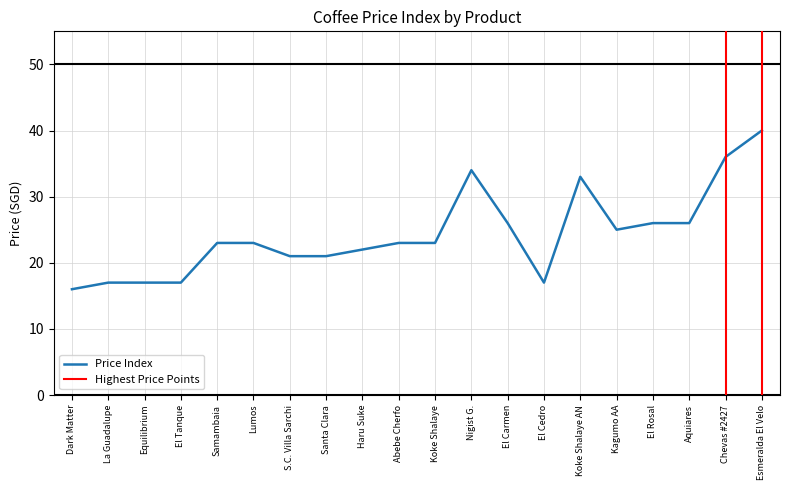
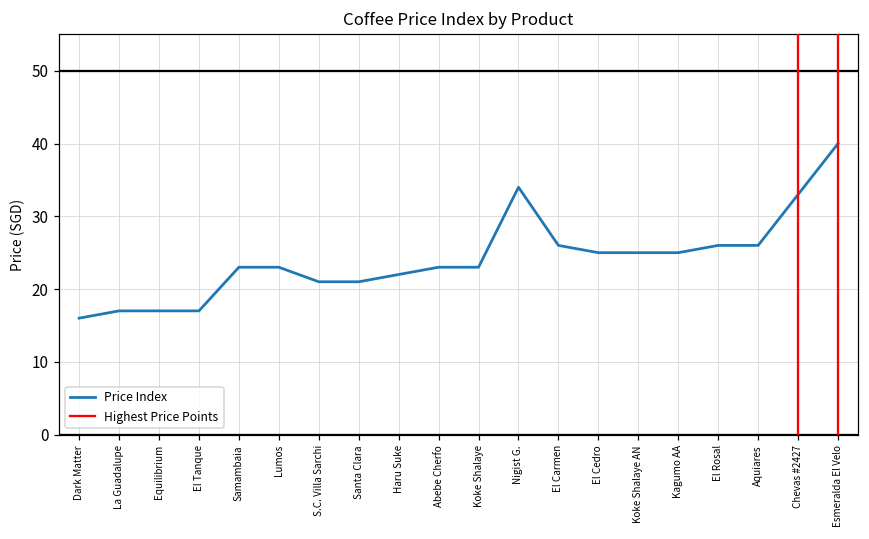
El Cedro: 17 -> 25
Koke Shalaye AN: 33 -> 25
Chevas #2427: 36 -> 33
